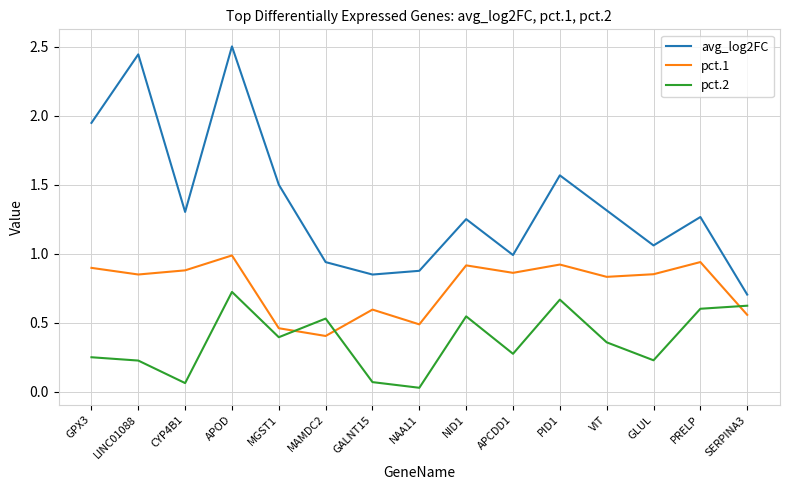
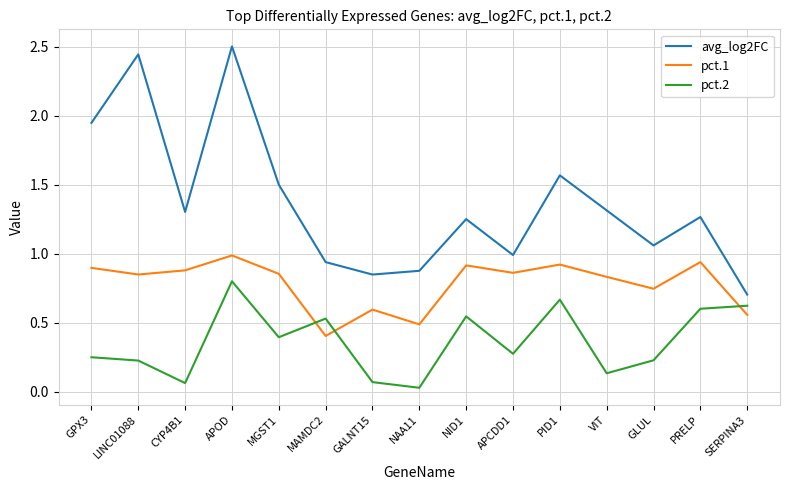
pct.2, APOD: 0.72 -> 0.80
pct.1, MGST1: 0.46 -> 0.86
pct.2, VIT: 0.36 -> 0.14
pct.1, GLUL: 0.85 -> 0.75
